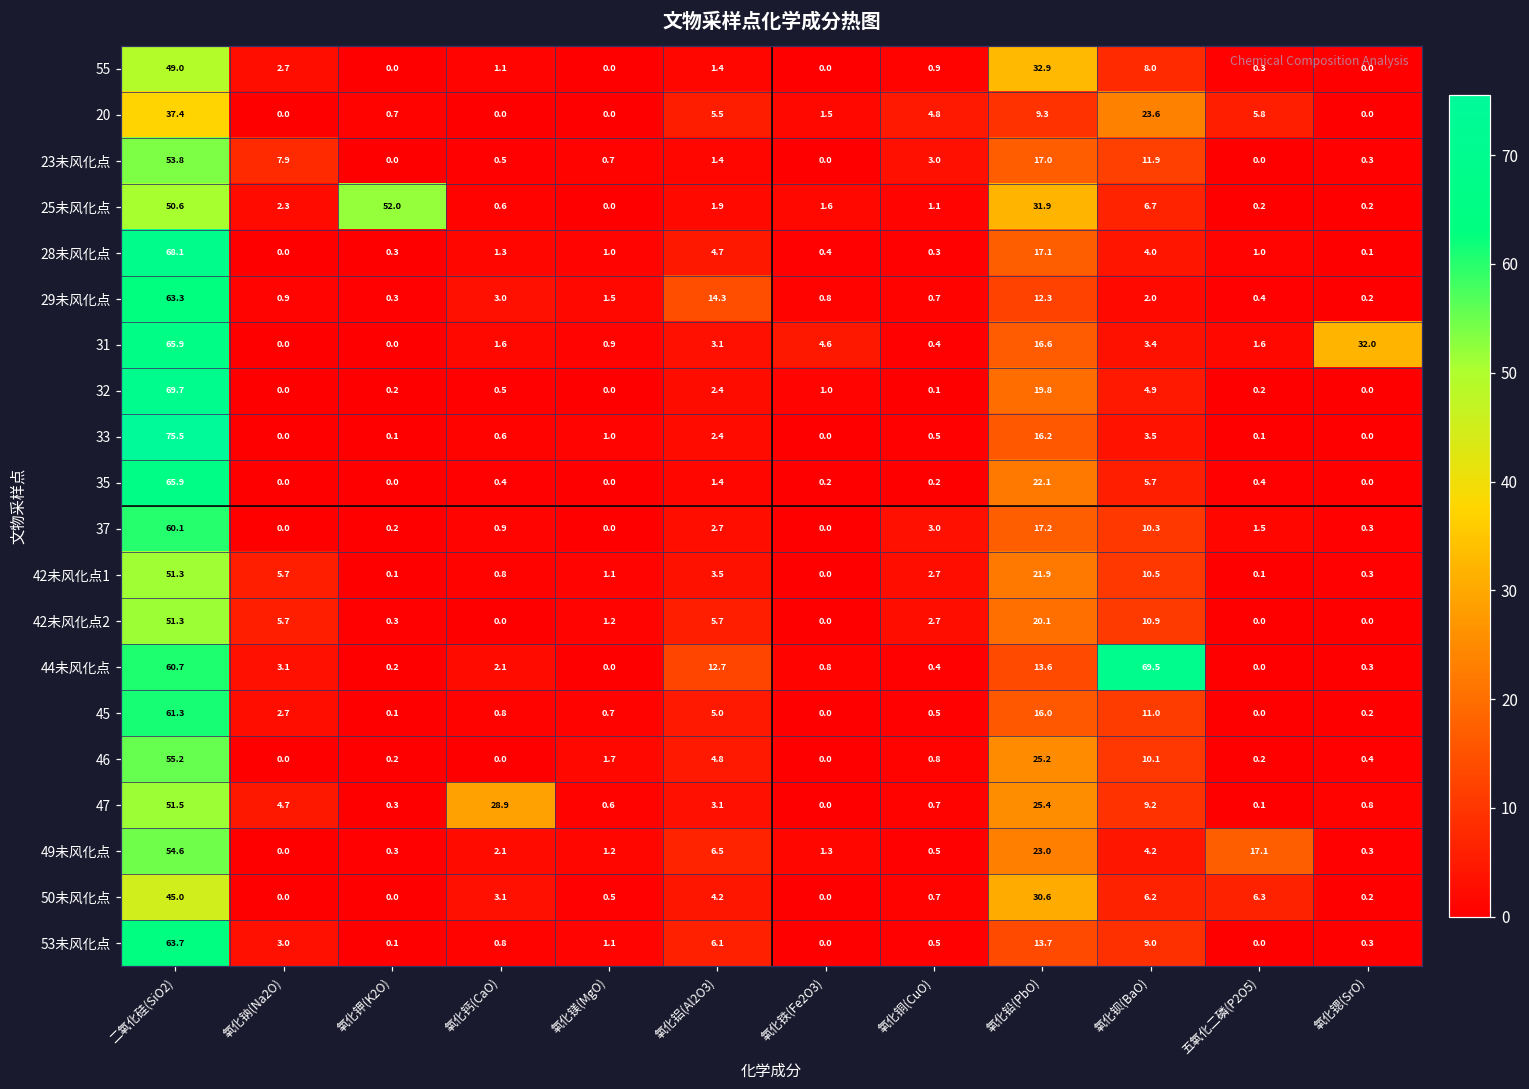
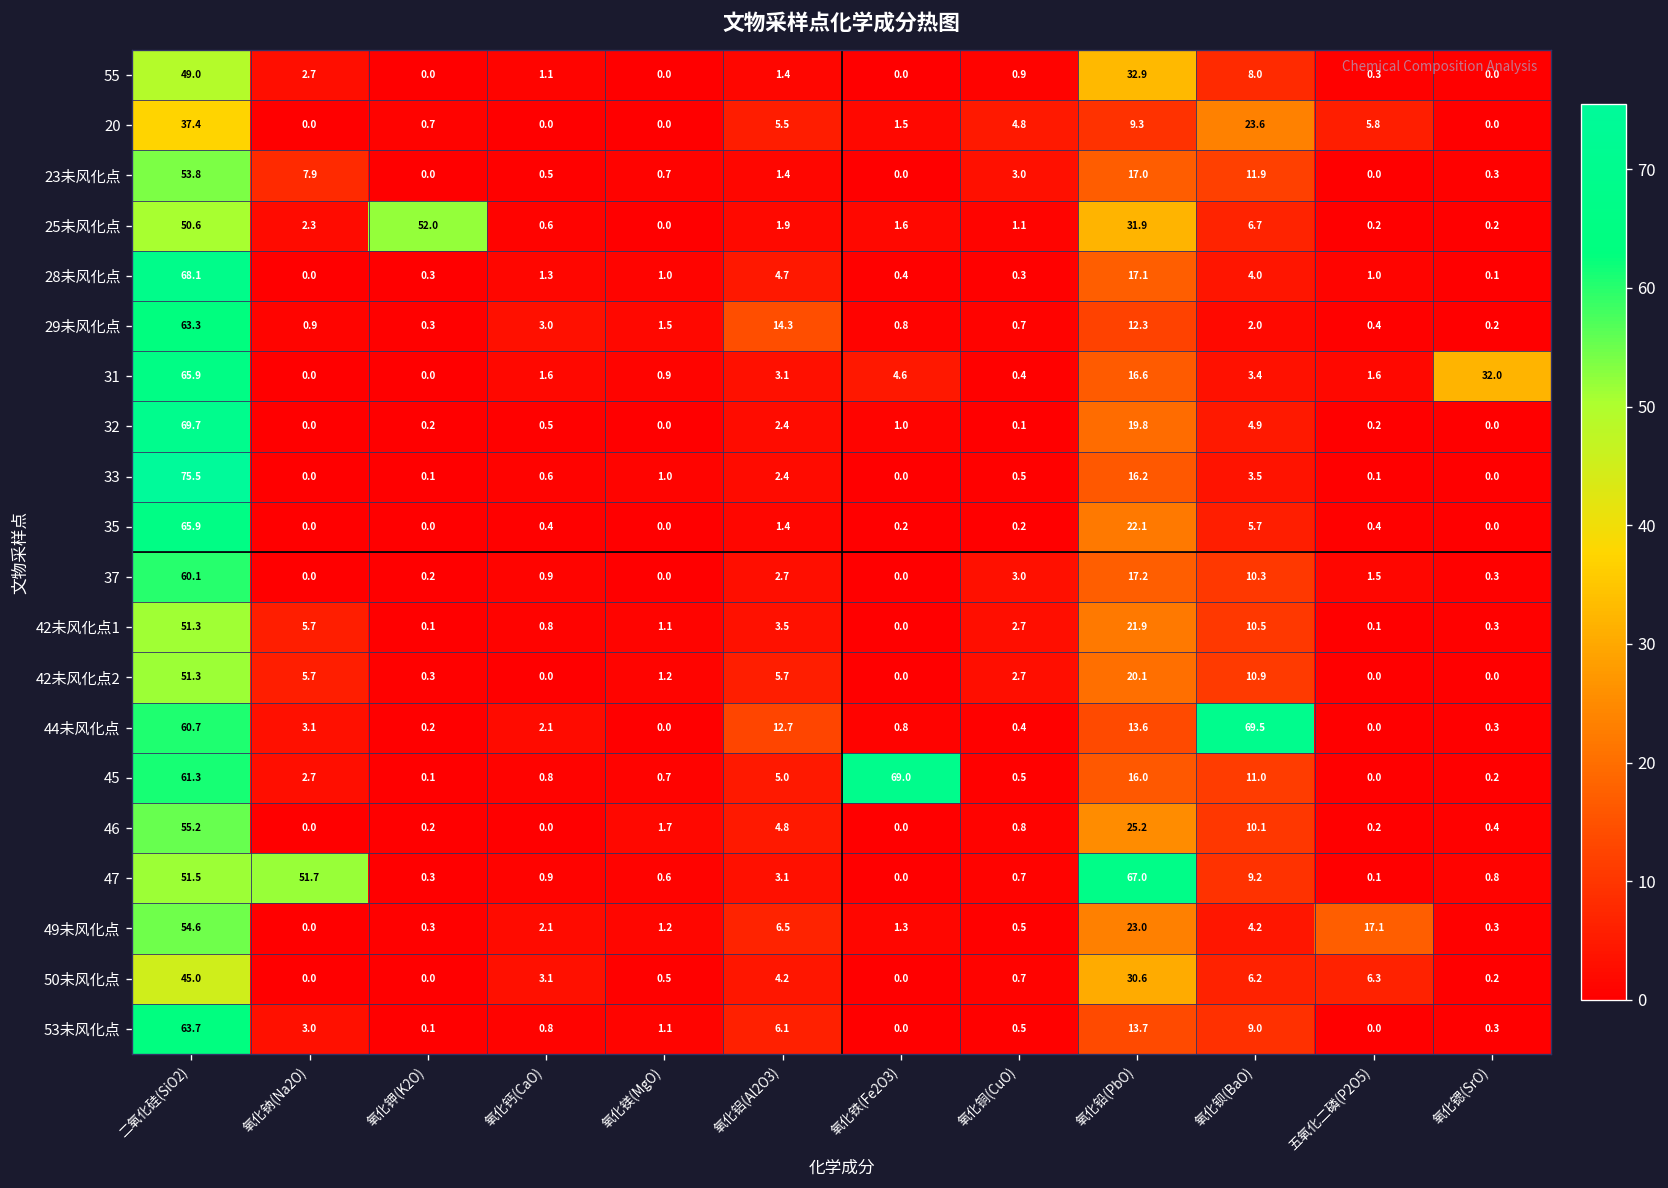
45, 氧化铁(Fe2O3): 0.0 -> 69.0
47, 氧化钠(Na2O): 4.7 -> 51.7
47, 氧化钙(CaO): 28.9 -> 0.9
47, 氧化铅(PbO): 25.4 -> 67.0
